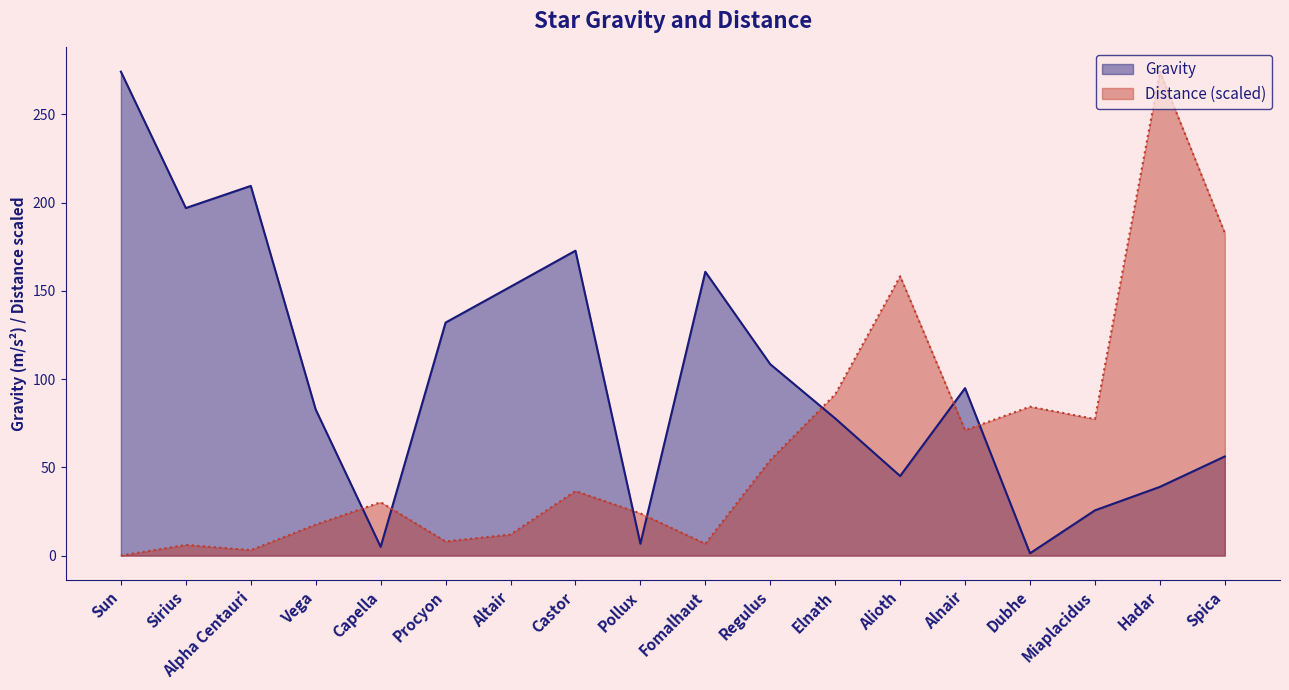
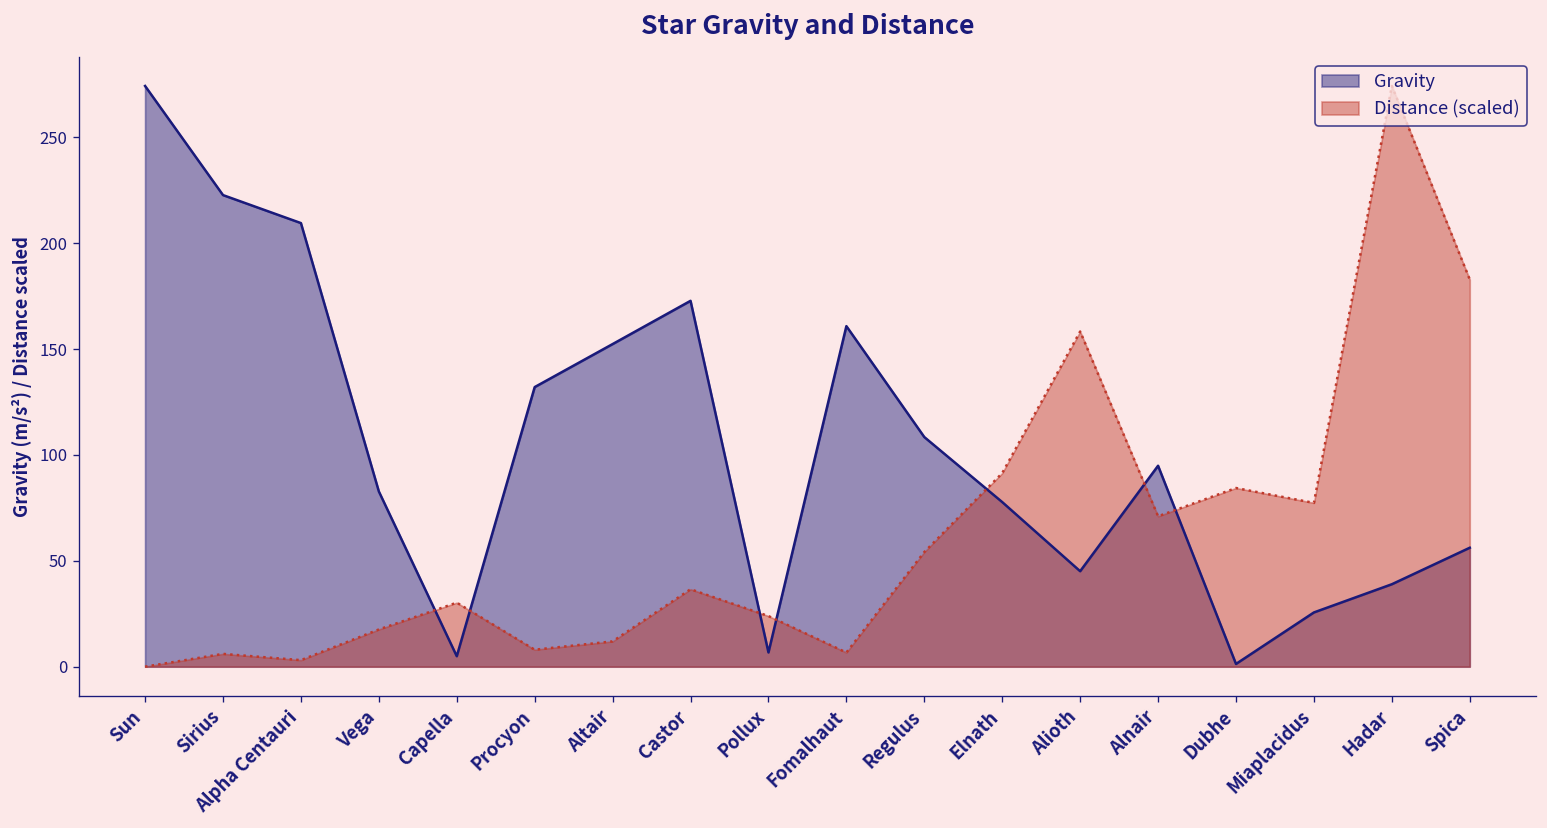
Gravity, Sirius: 197 -> 223
